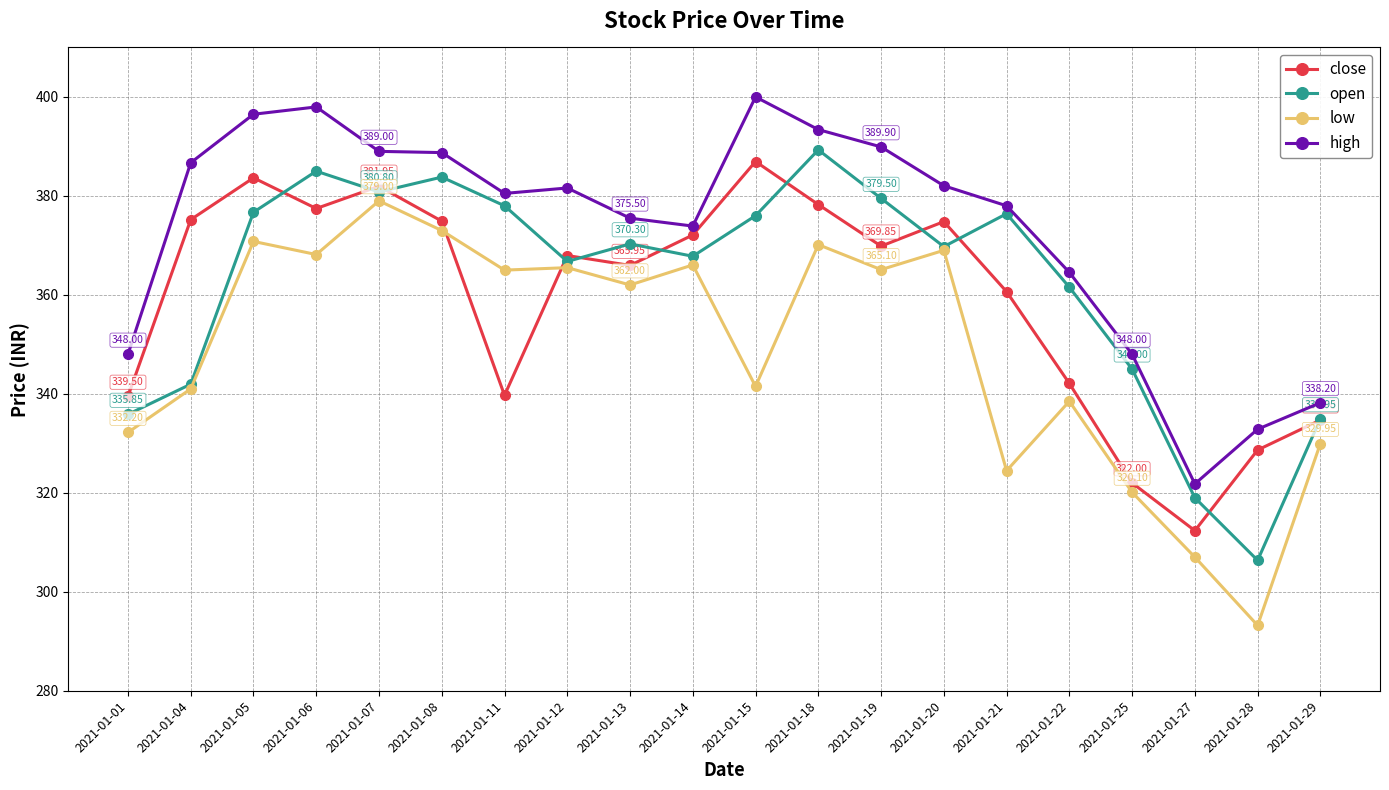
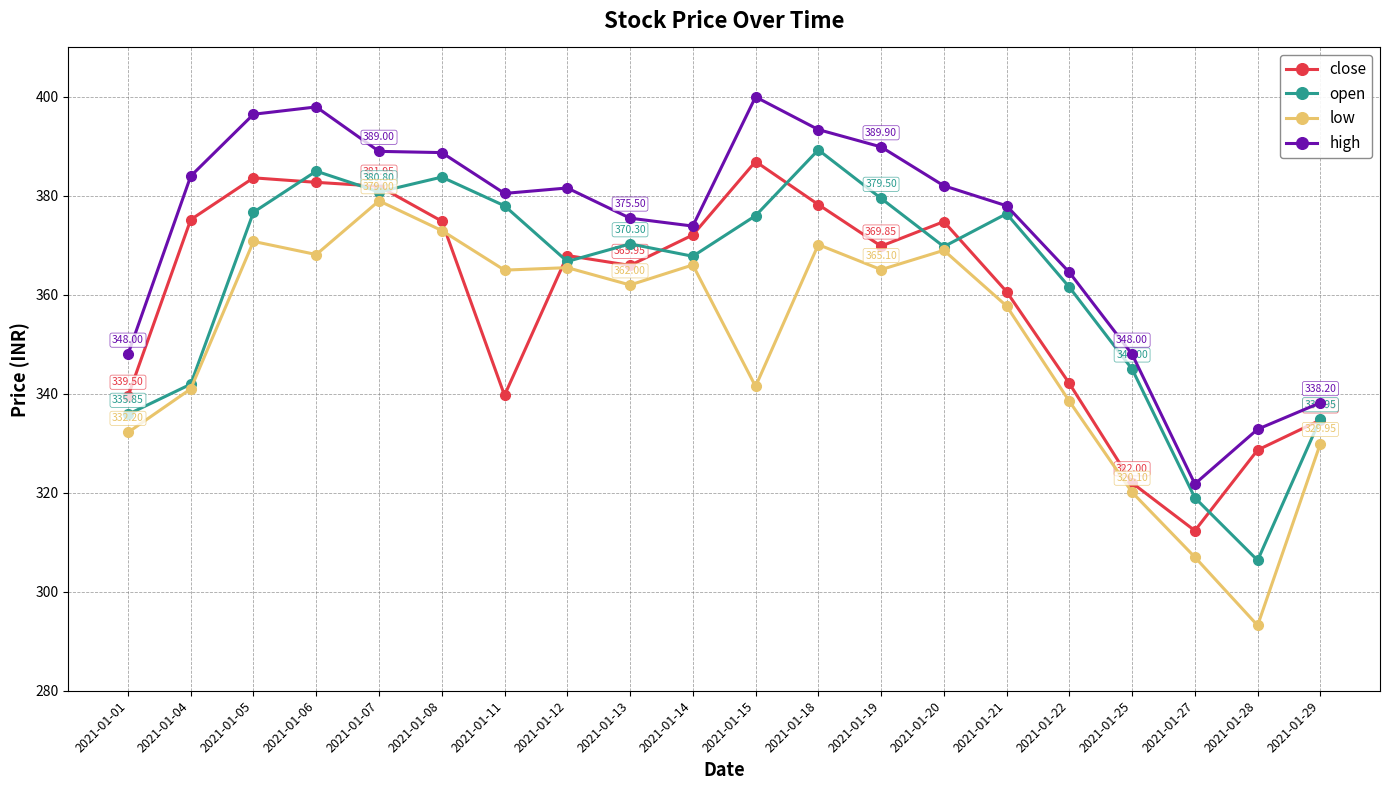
high, 2021-01-04: 387 -> 384
close, 2021-01-06: 377 -> 383
low, 2021-01-21: 324 -> 358
